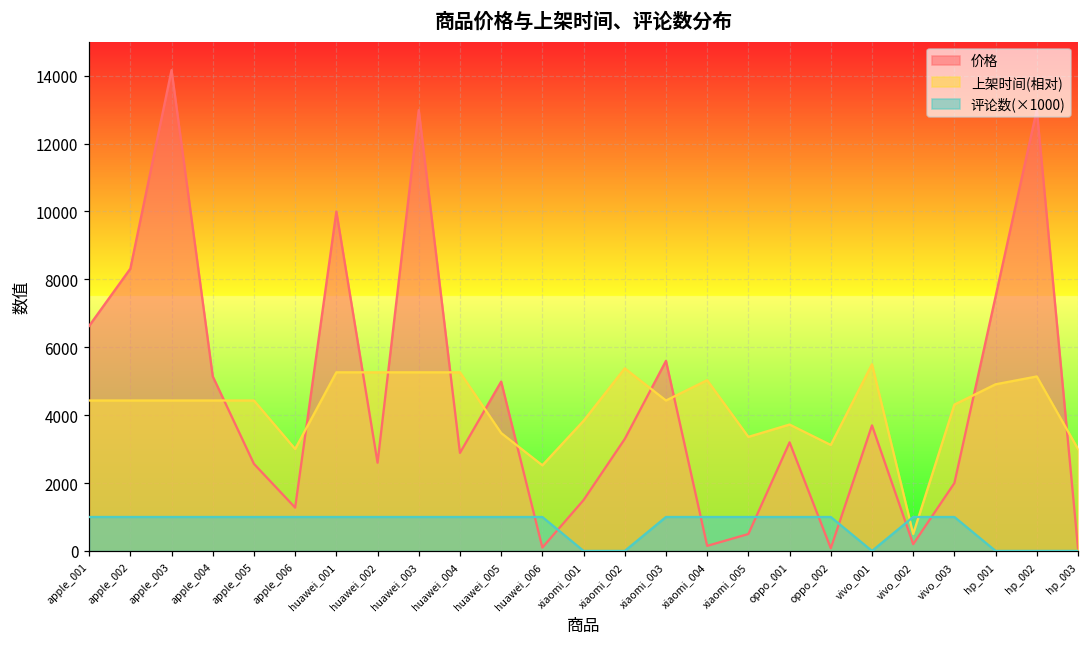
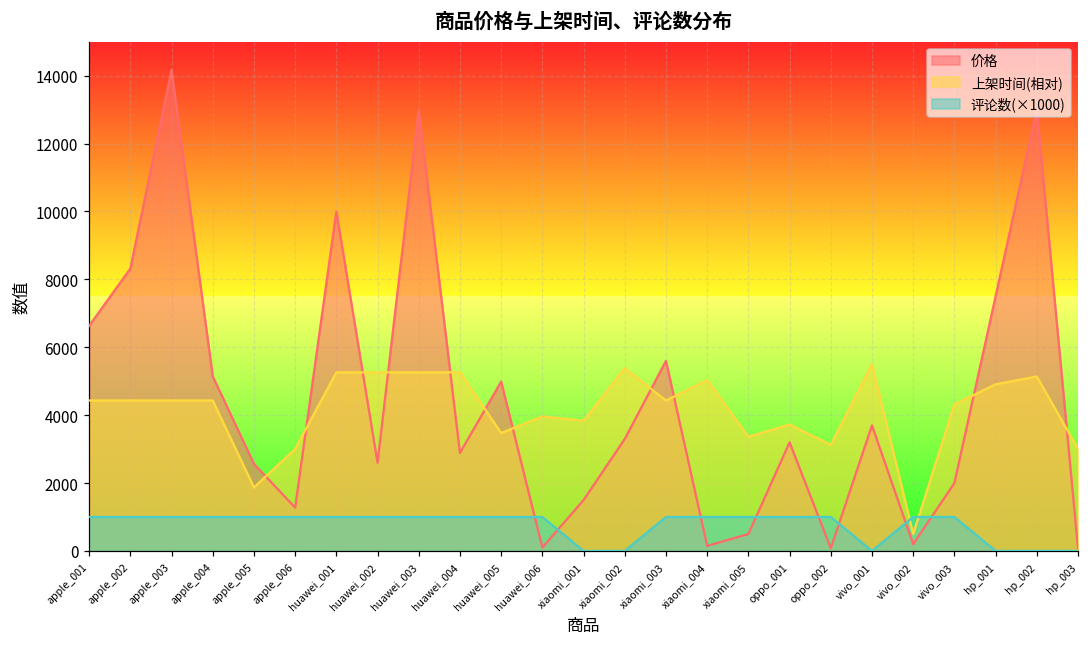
上架时间(相对), apple_005: 4400 -> 1900
上架时间(相对), huawei_006: 2500 -> 4000
